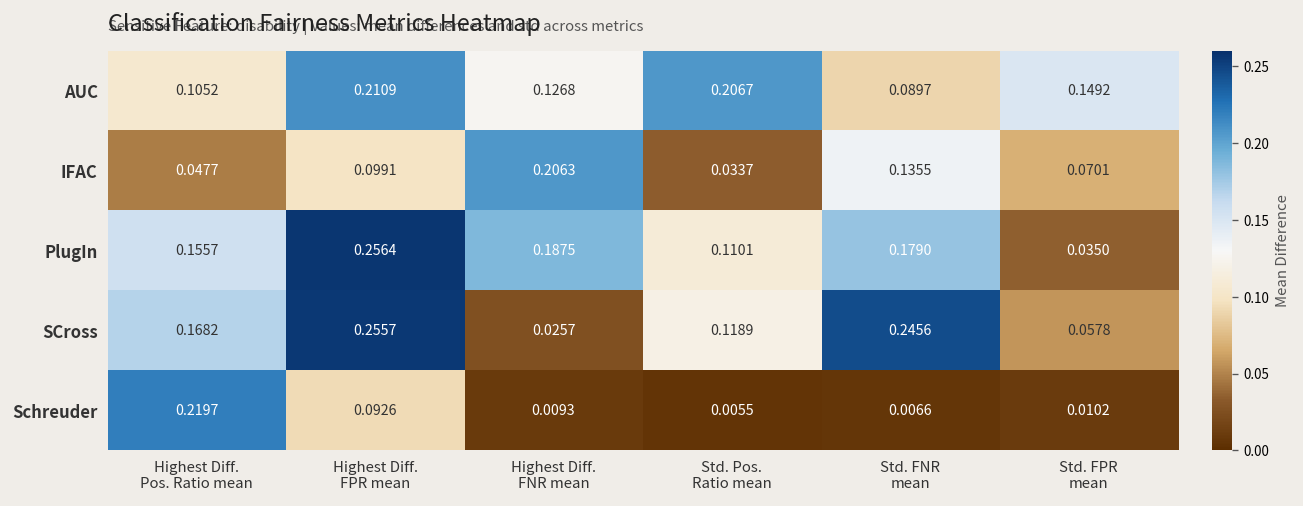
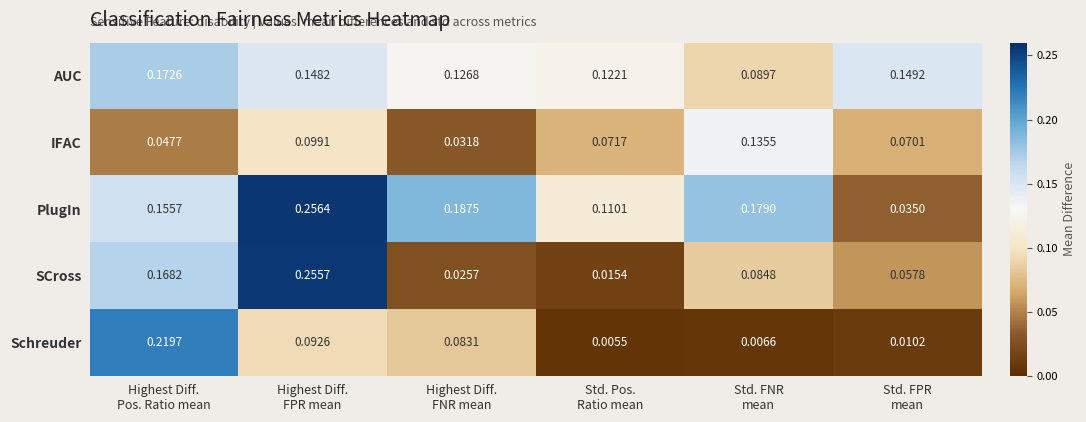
AUC, Highest Diff. Pos. Ratio mean: 0.1052 -> 0.1726
AUC, Highest Diff. FPR mean: 0.2109 -> 0.1482
AUC, Std. Pos. Ratio mean: 0.2067 -> 0.1221
IFAC, Highest Diff. FNR mean: 0.2063 -> 0.0318
IFAC, Std. Pos. Ratio mean: 0.0337 -> 0.0717
SCross, Std. Pos. Ratio mean: 0.1189 -> 0.0154
SCross, Std. FNR mean: 0.2456 -> 0.0848
Schreuder, Highest Diff. FNR mean: 0.0093 -> 0.0831
